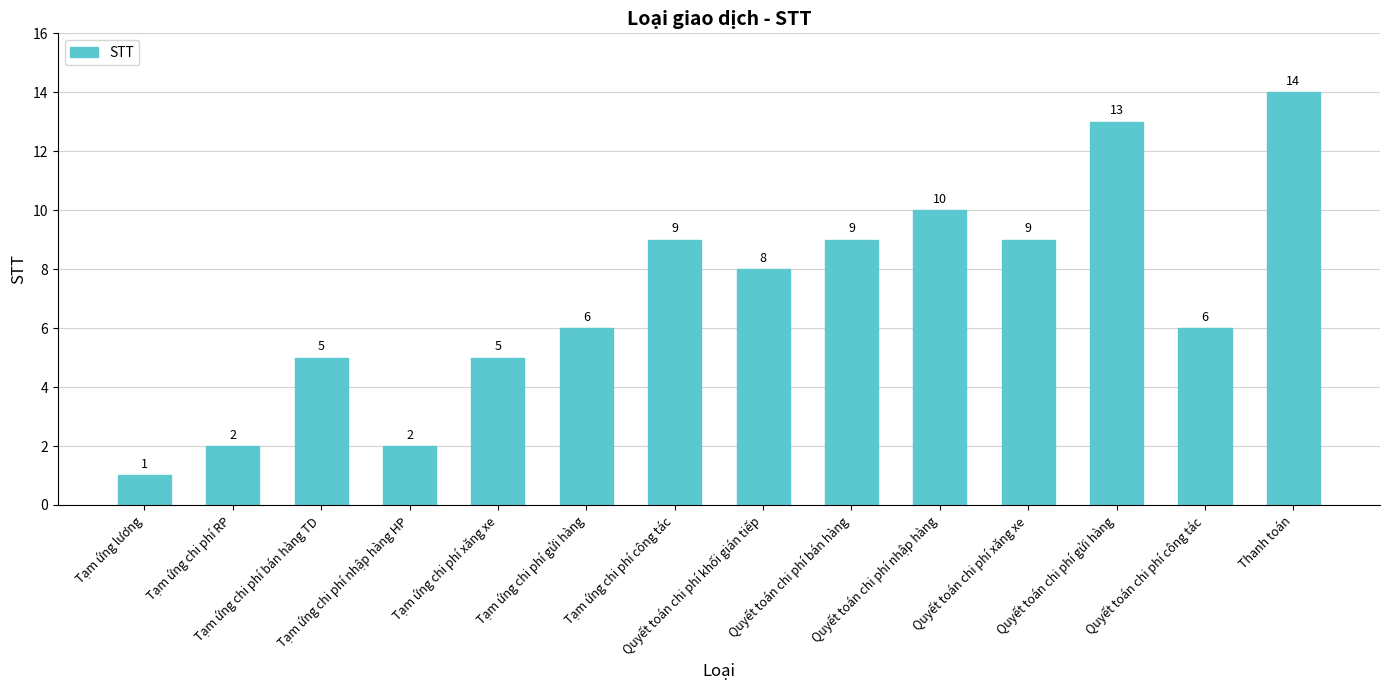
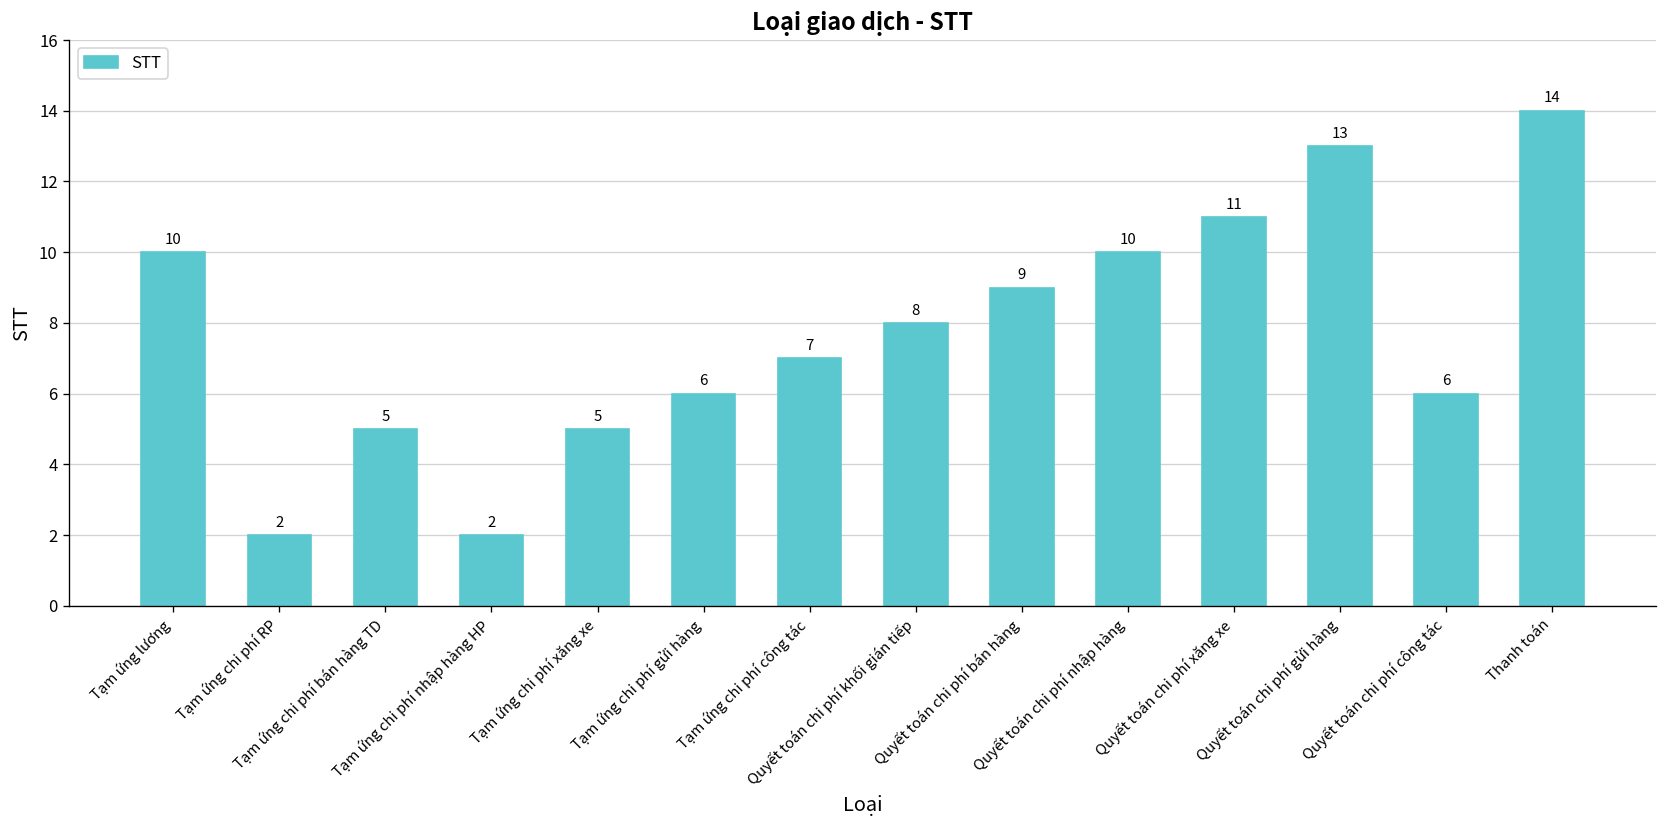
Tạm ứng lương: 1 -> 10
Tạm ứng chi phí công tác: 9 -> 7
Quyết toán chi phí xăng xe: 9 -> 11
